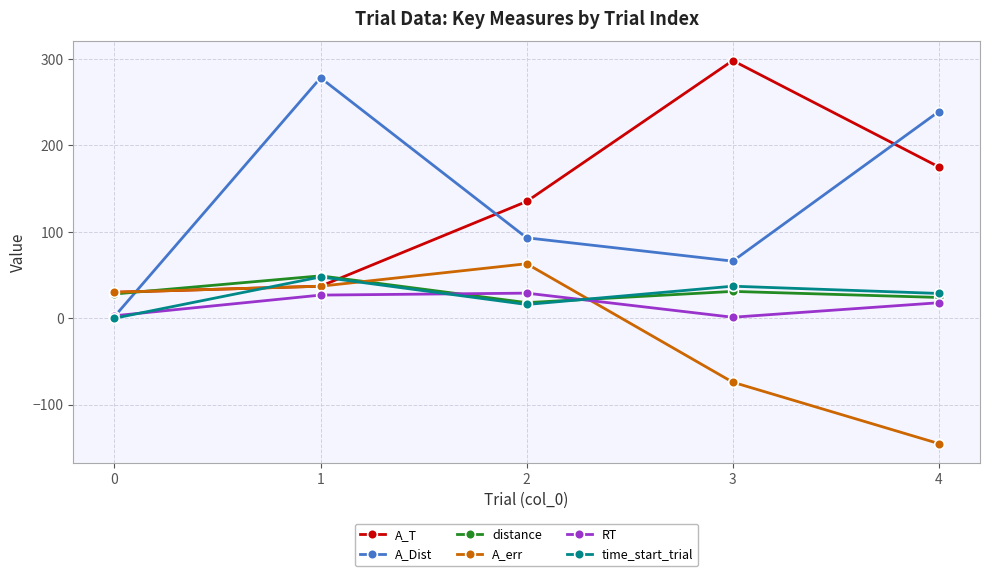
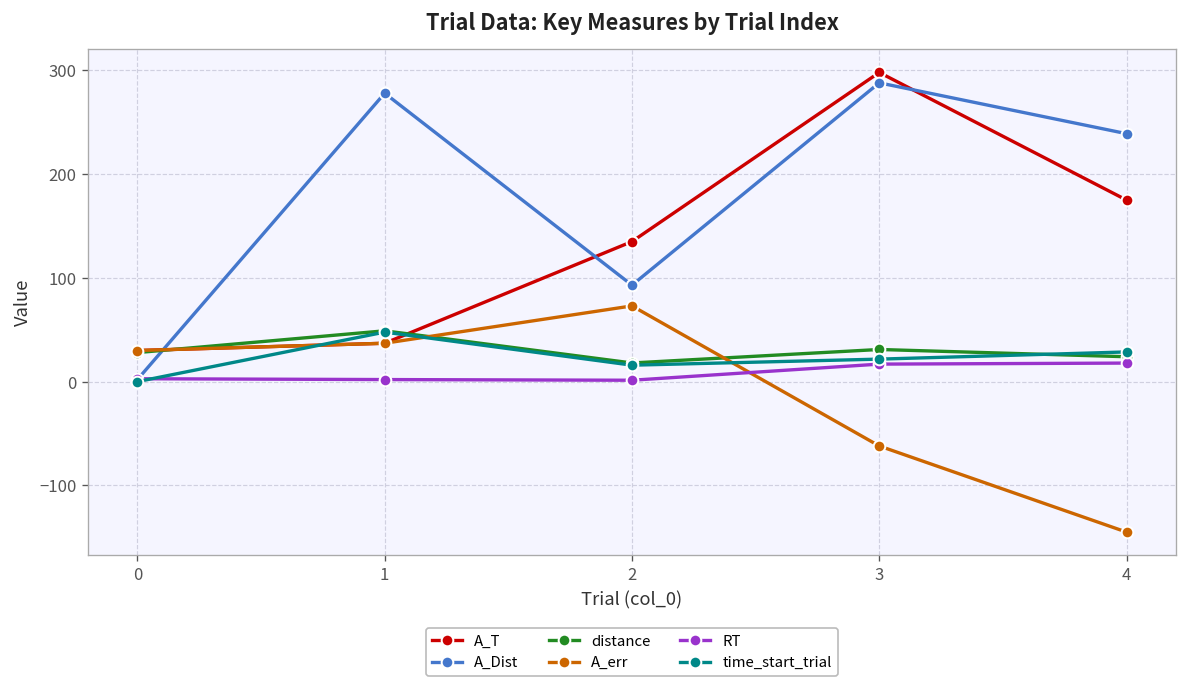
RT, 1: 30 -> 0
A_err, 2: 60 -> 70
RT, 2: 30 -> 0
A_Dist, 3: 70 -> 290
A_err, 3: -70 -> -60
RT, 3: 0 -> 20
time_start_trial, 3: 40 -> 20
